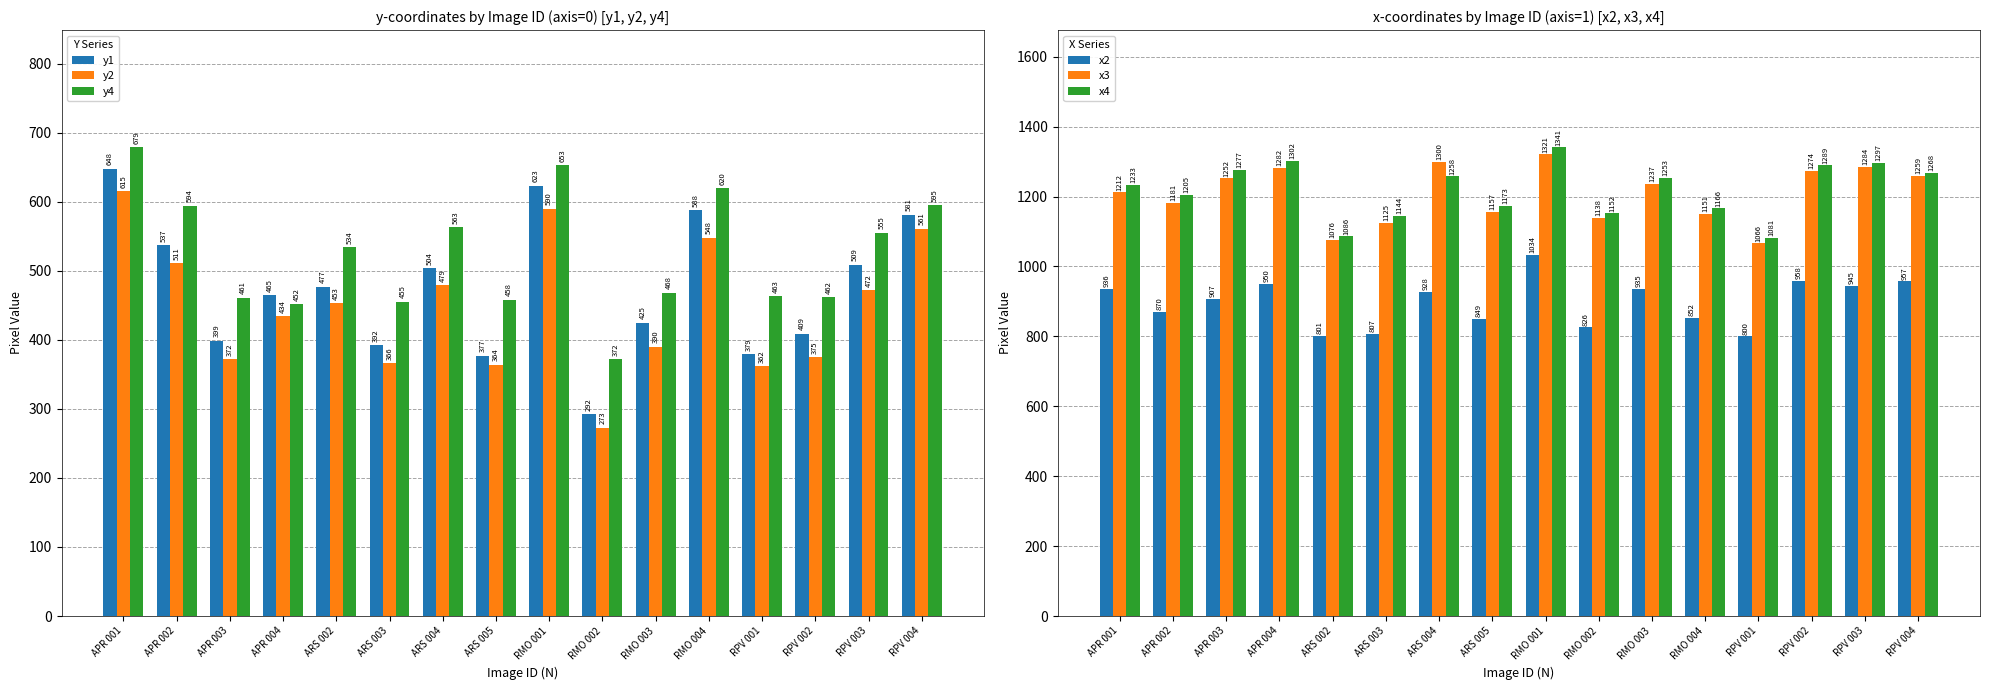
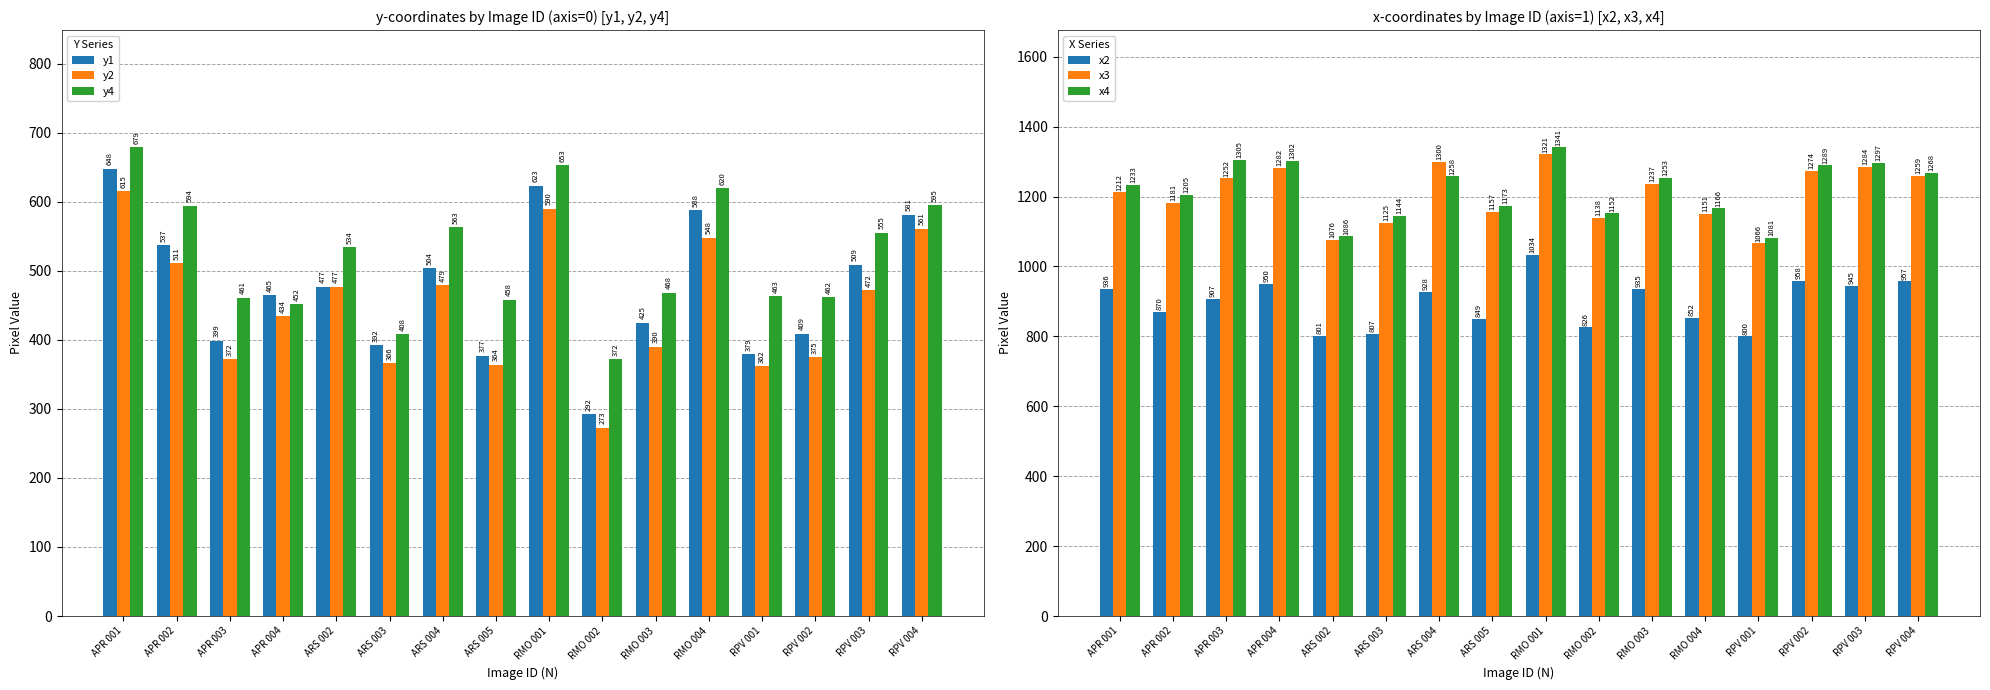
y-coordinates by Image ID (axis=0) [y1, y2, y4], y2, ARS 002: 453 -> 477
y-coordinates by Image ID (axis=0) [y1, y2, y4], y4, ARS 003: 455 -> 408
x-coordinates by Image ID (axis=1) [x2, x3, x4], x4, APR 003: 1277 -> 1305
